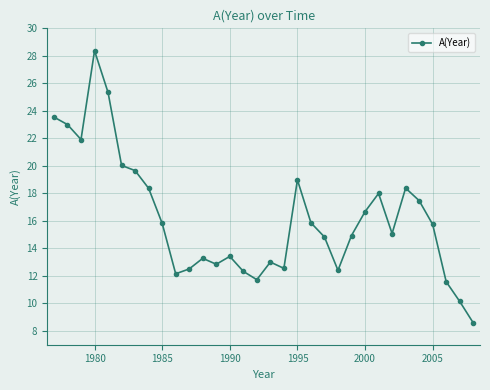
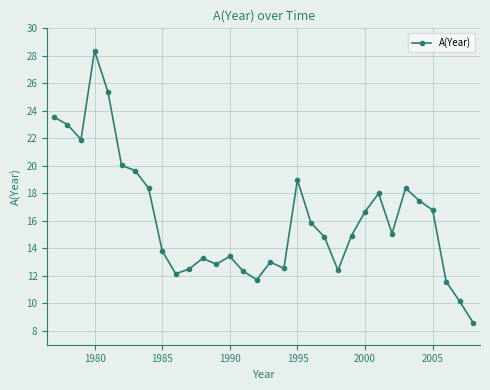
1985: 15.8 -> 13.8
2005: 15.7 -> 16.8
